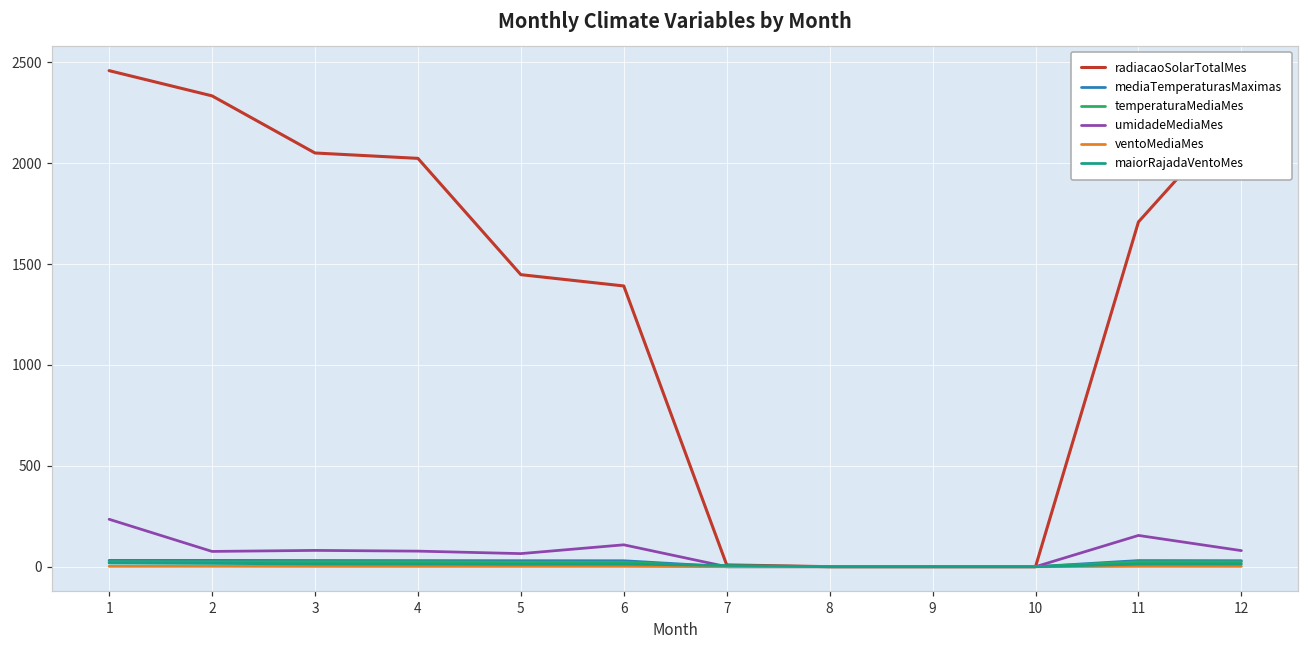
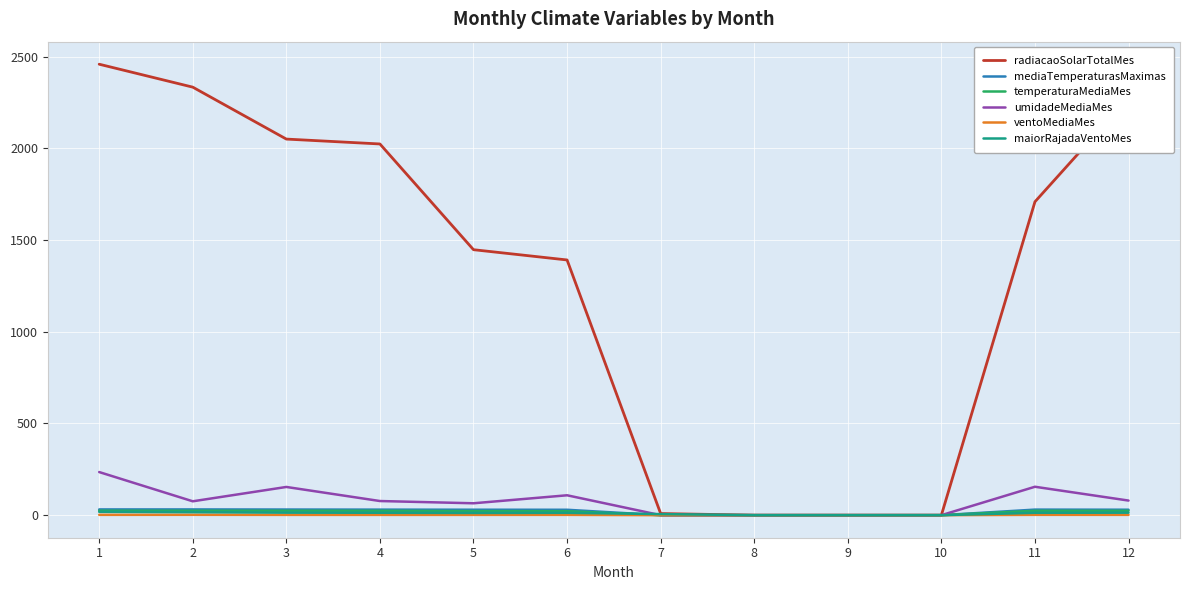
umidadeMediaMes, 3: 80 -> 150
